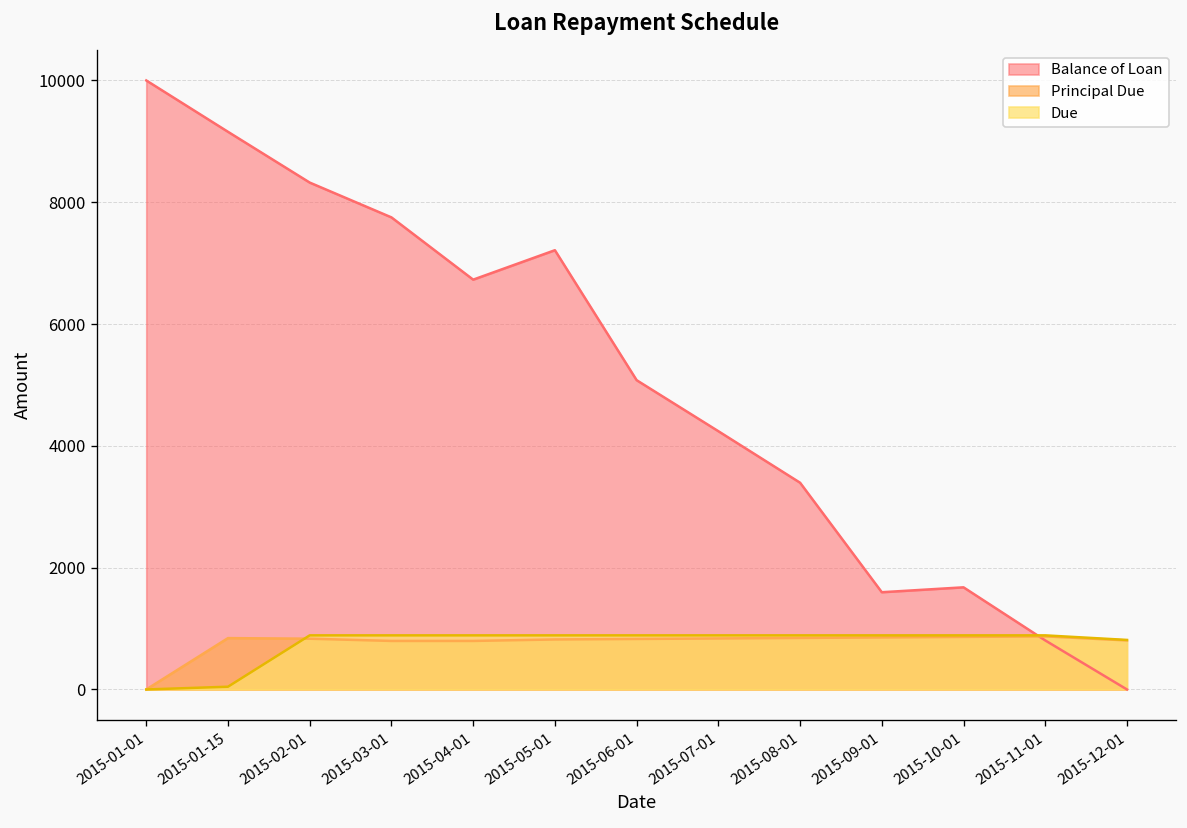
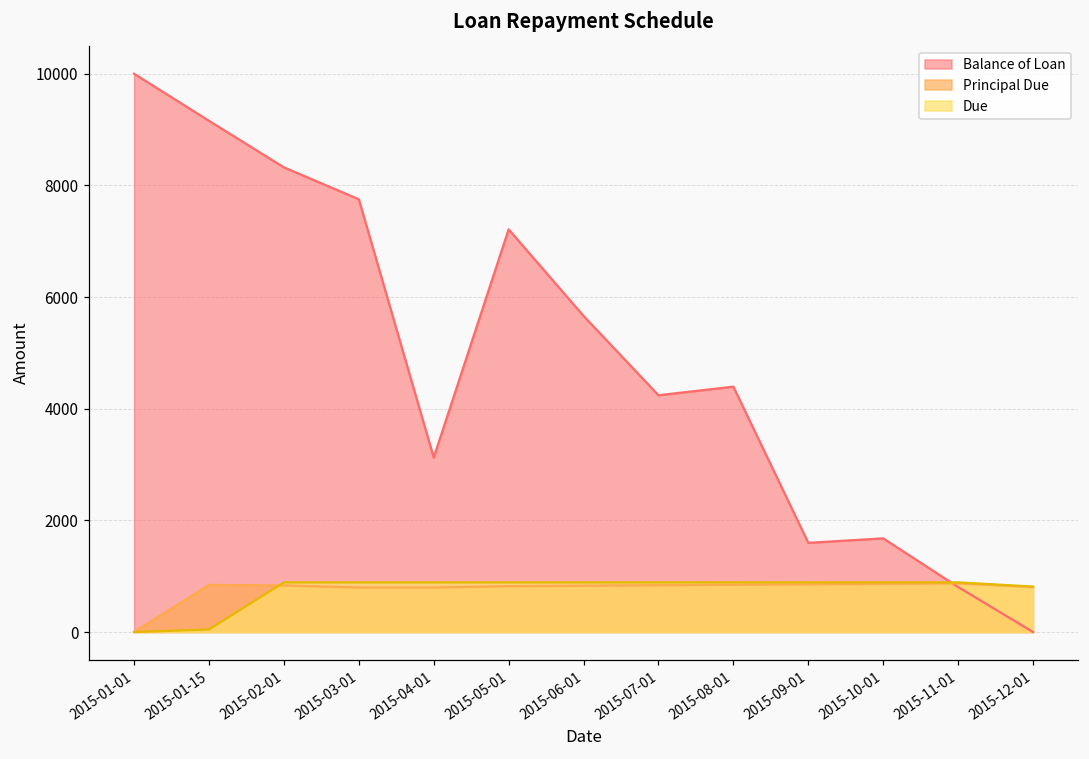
Balance of Loan, 2015-04-01: 6700 -> 3100
Balance of Loan, 2015-06-01: 5100 -> 5700
Balance of Loan, 2015-08-01: 3400 -> 4400
